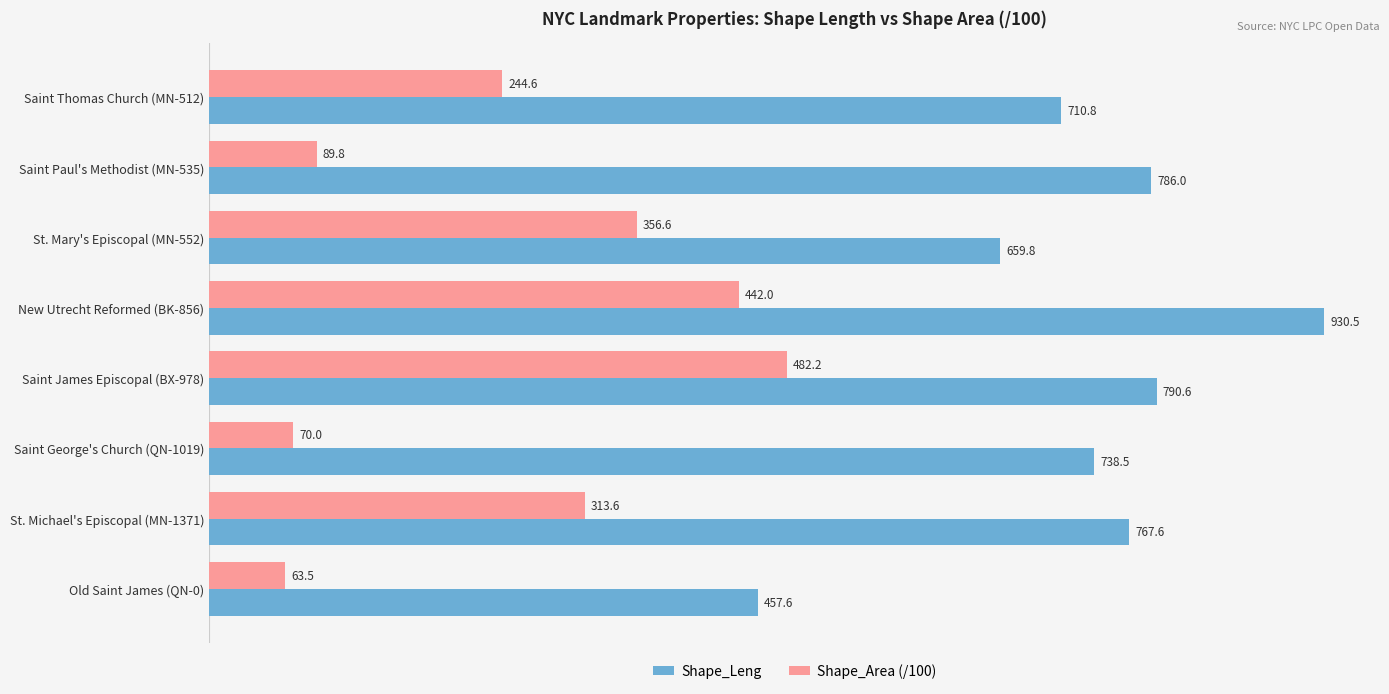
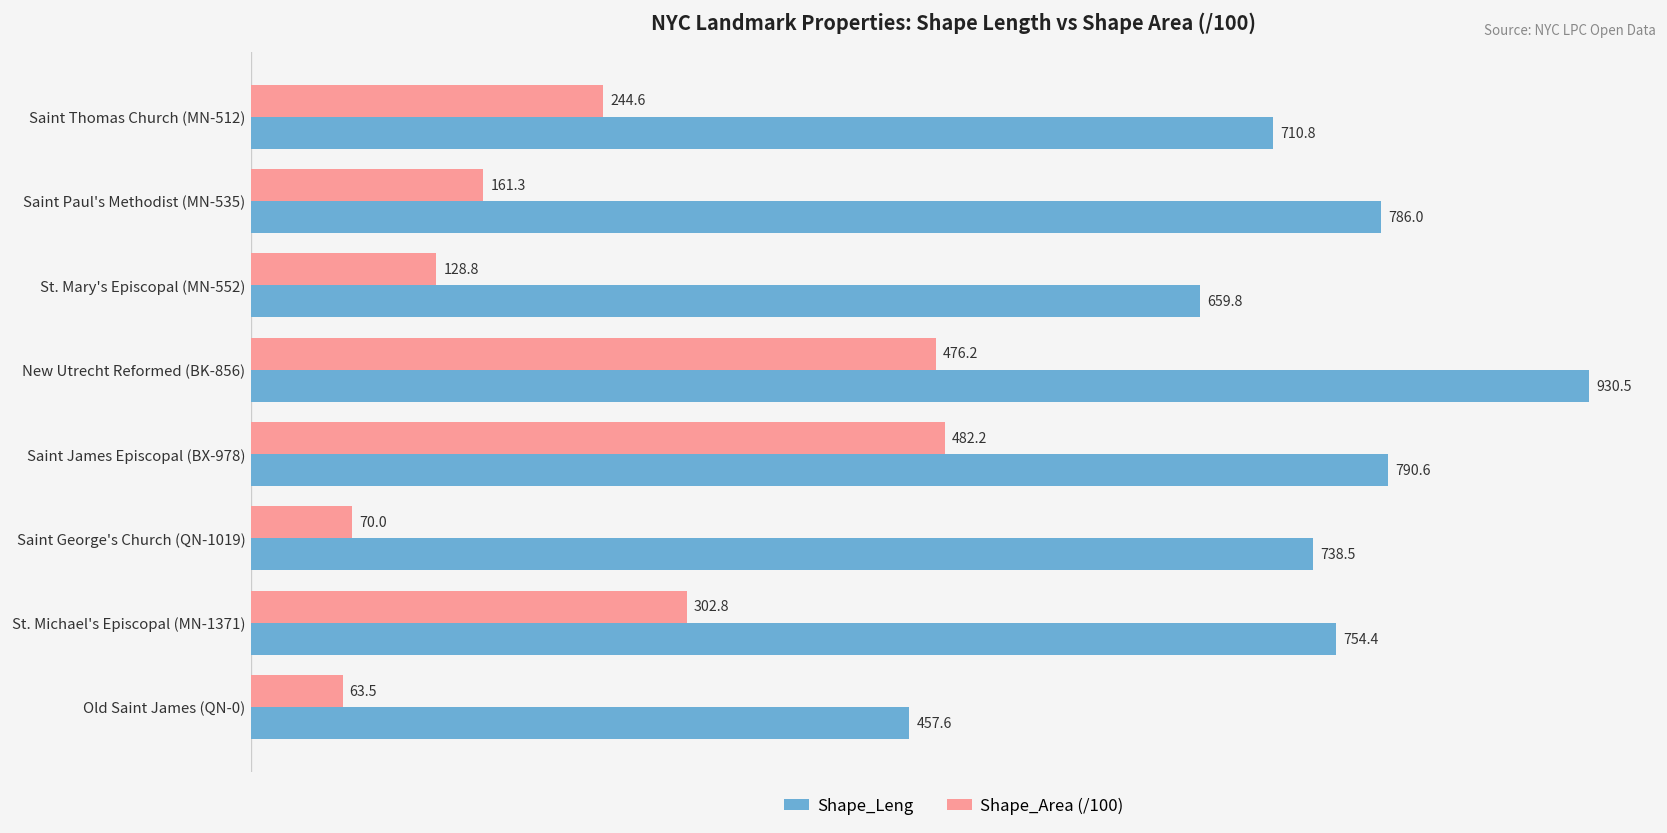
Shape_Area (/100), Saint Paul's Methodist (MN-535): 89.8 -> 161.3
Shape_Area (/100), St. Mary's Episcopal (MN-552): 356.6 -> 128.8
Shape_Area (/100), New Utrecht Reformed (BK-856): 442.0 -> 476.2
Shape_Area (/100), St. Michael's Episcopal (MN-1371): 313.6 -> 302.8
Shape_Leng, St. Michael's Episcopal (MN-1371): 767.6 -> 754.4
